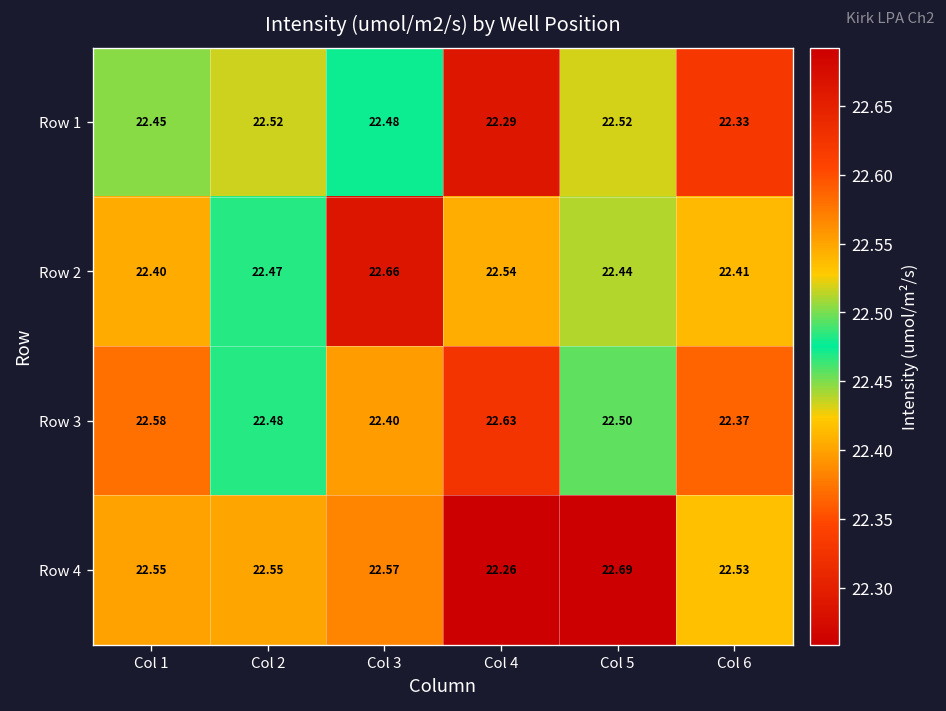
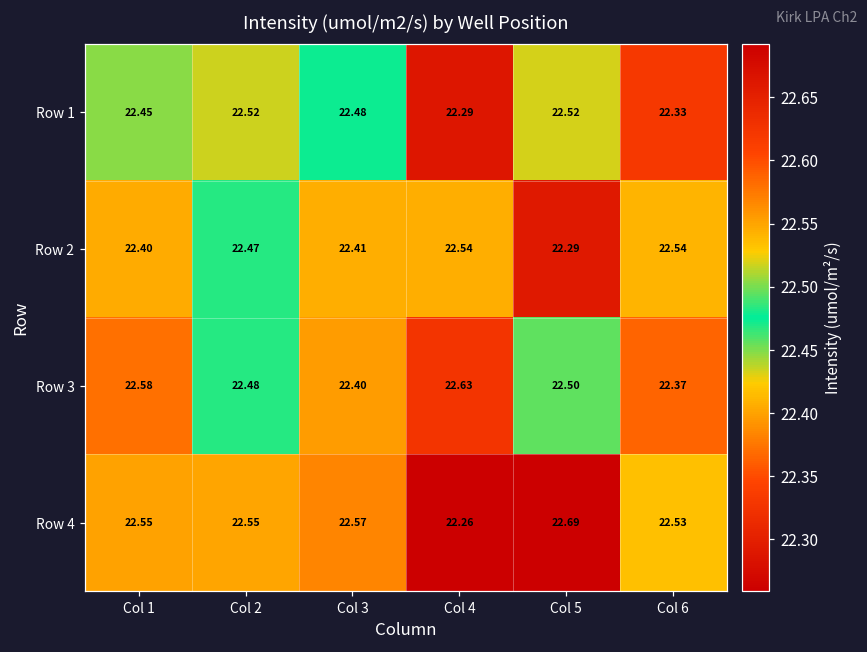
Row 2, Col 3: 22.66 -> 22.41
Row 2, Col 5: 22.44 -> 22.29
Row 2, Col 6: 22.41 -> 22.54
